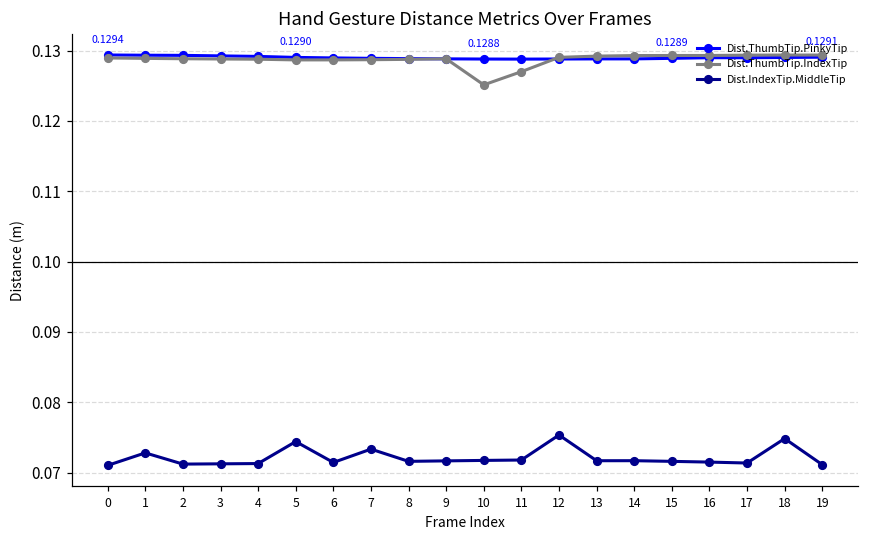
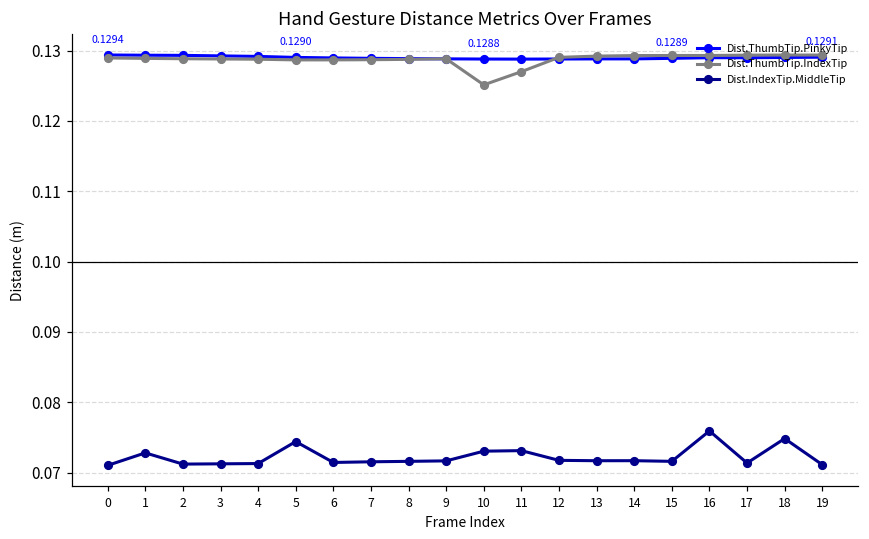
Dist.IndexTip.MiddleTip, 7: 0.073 -> 0.072
Dist.IndexTip.MiddleTip, 10: 0.072 -> 0.073
Dist.IndexTip.MiddleTip, 11: 0.072 -> 0.073
Dist.IndexTip.MiddleTip, 12: 0.075 -> 0.072
Dist.IndexTip.MiddleTip, 16: 0.072 -> 0.076
